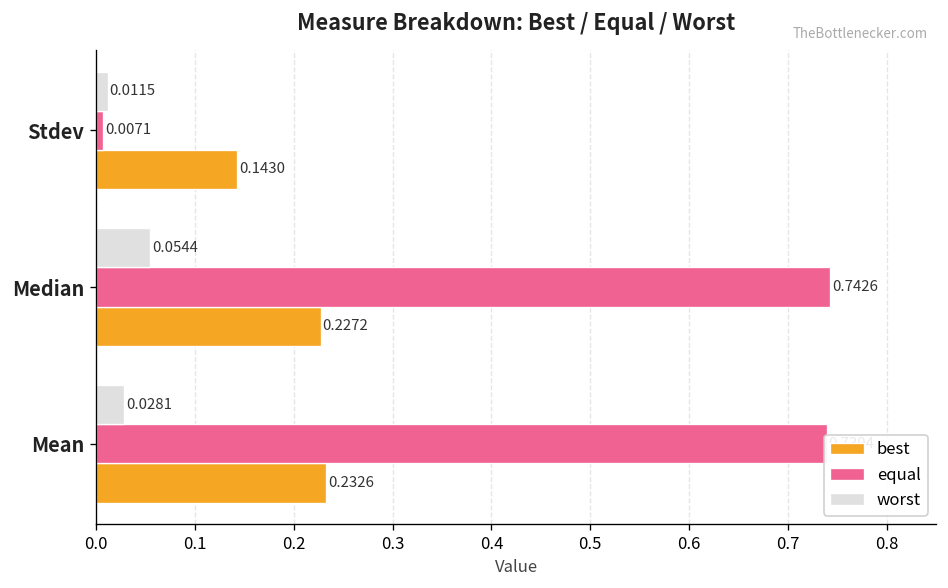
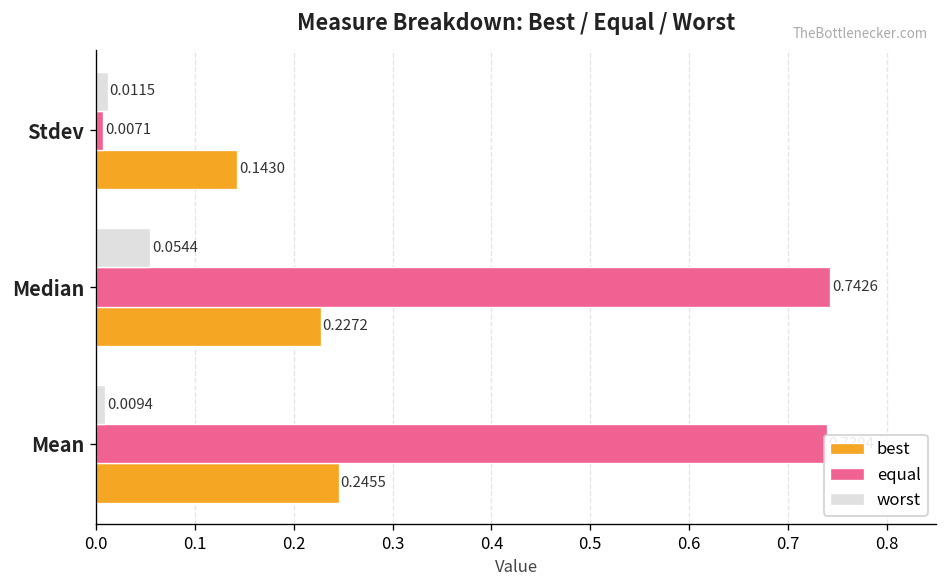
worst, Mean: 0.0281 -> 0.0094
best, Mean: 0.2326 -> 0.2455
